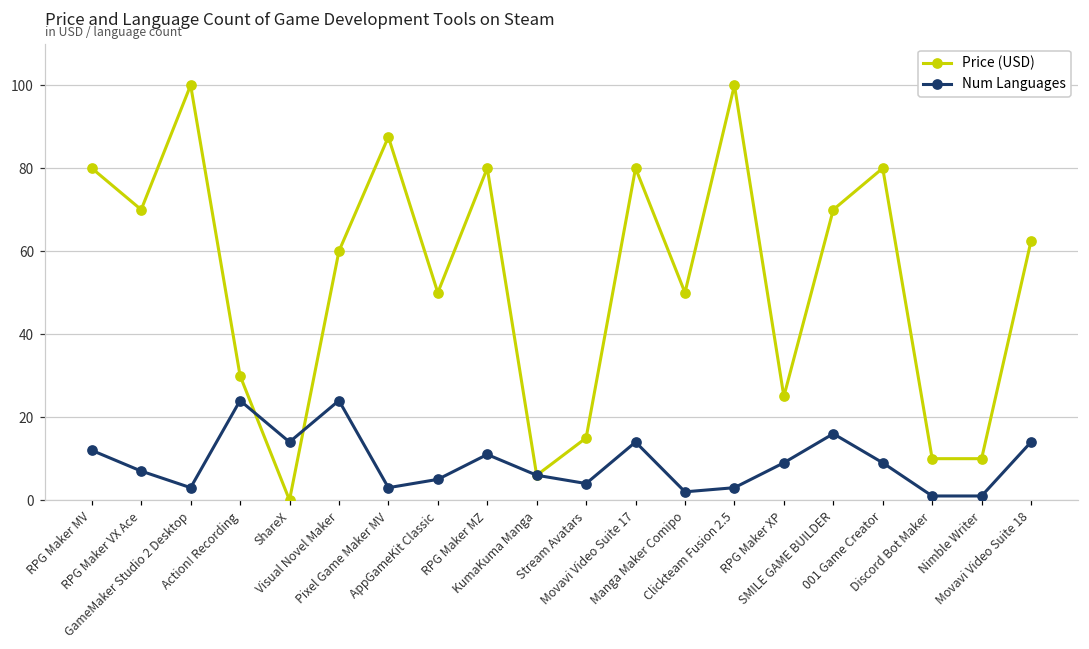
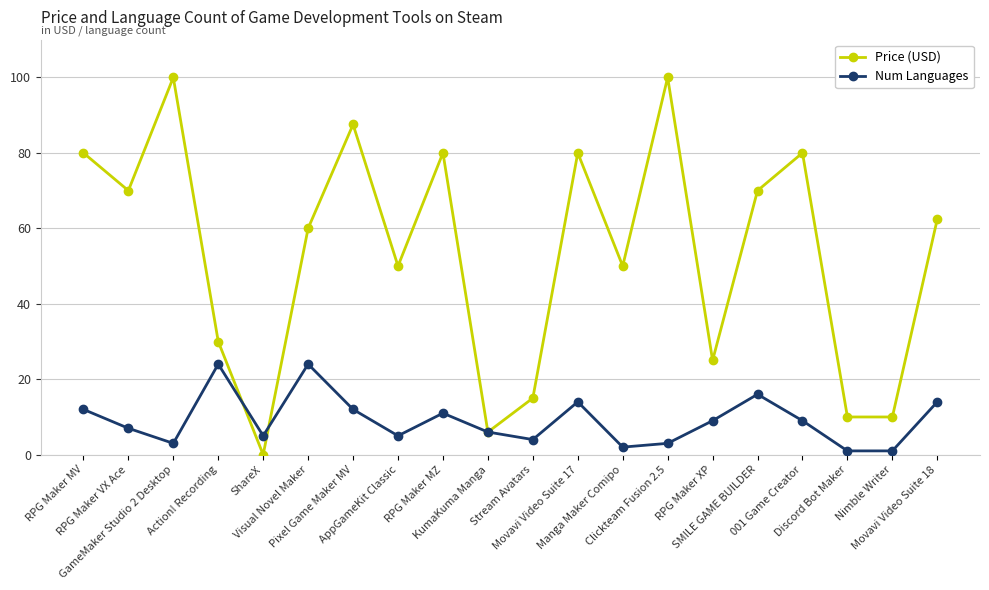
Num Languages, ShareX: 14 -> 5
Num Languages, Pixel Game Maker MV: 3 -> 12
